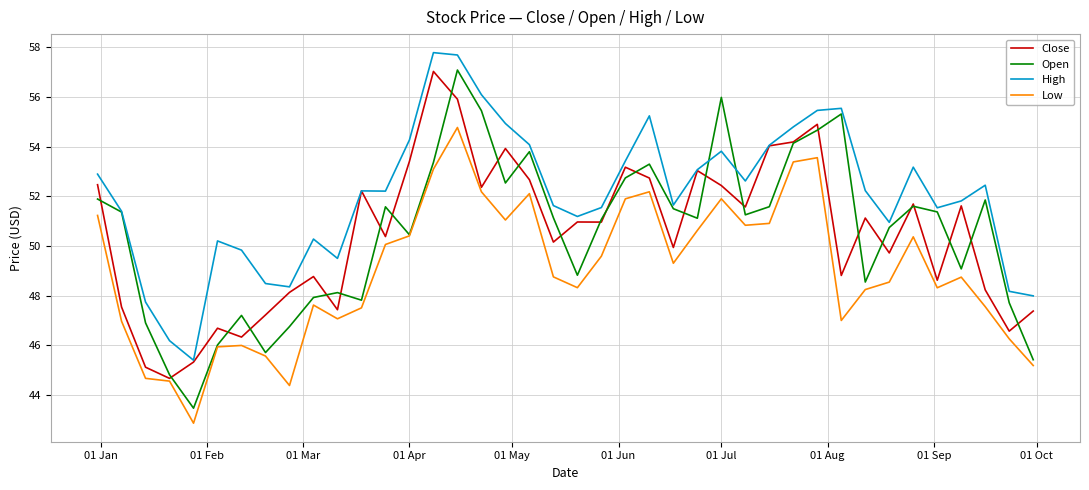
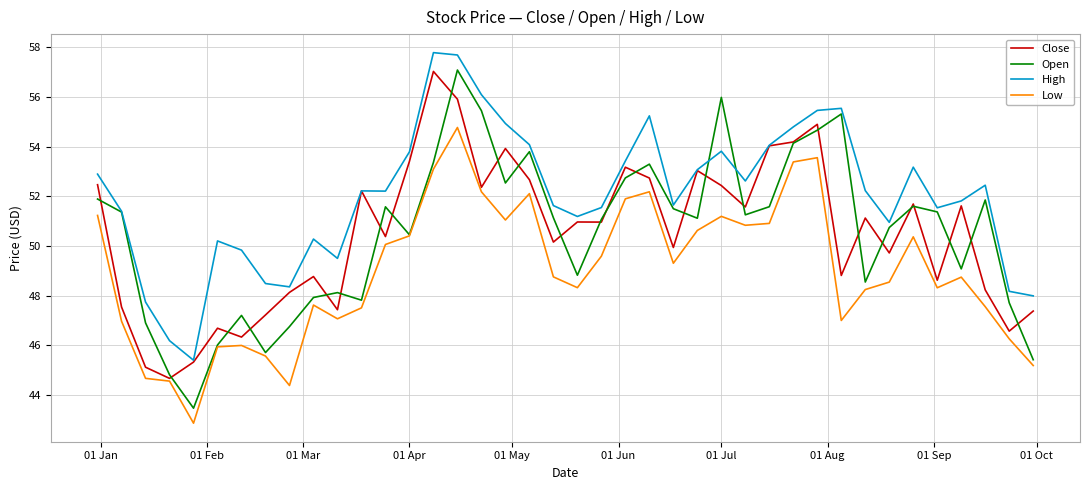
High, 01 Apr: 54.3 -> 53.8
Low, 01 Jul: 51.9 -> 51.2
